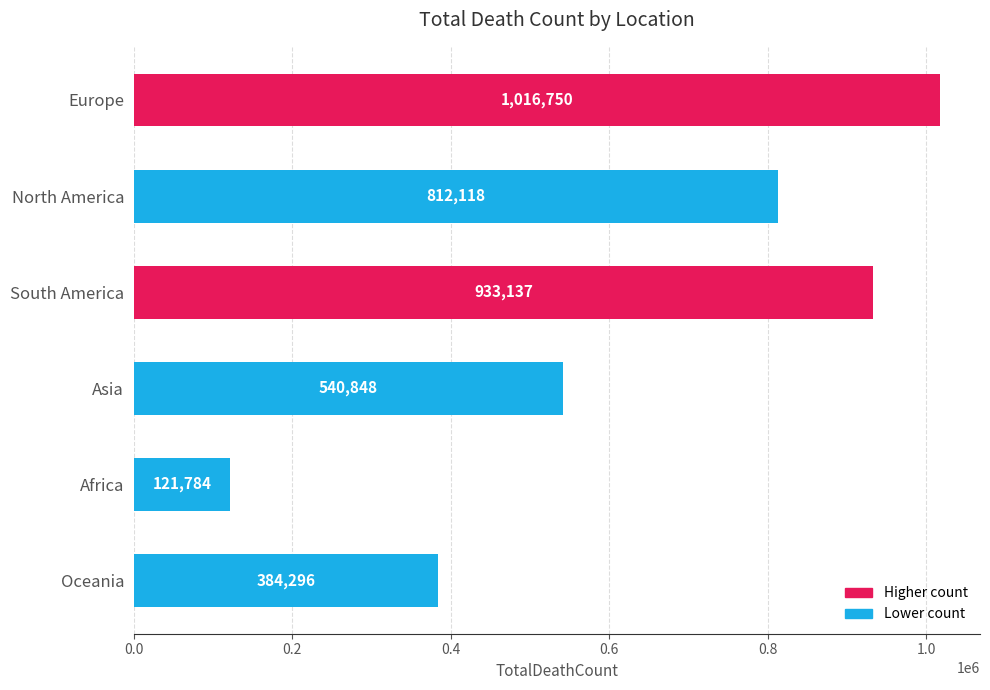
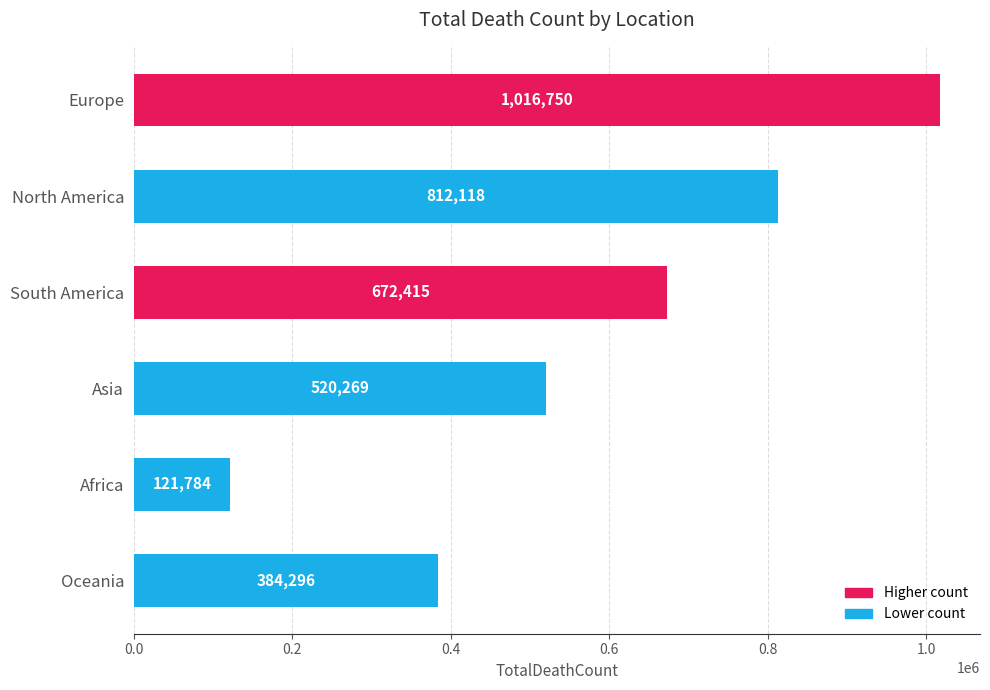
South America: 933,137 -> 672,415
Asia: 540,848 -> 520,269
